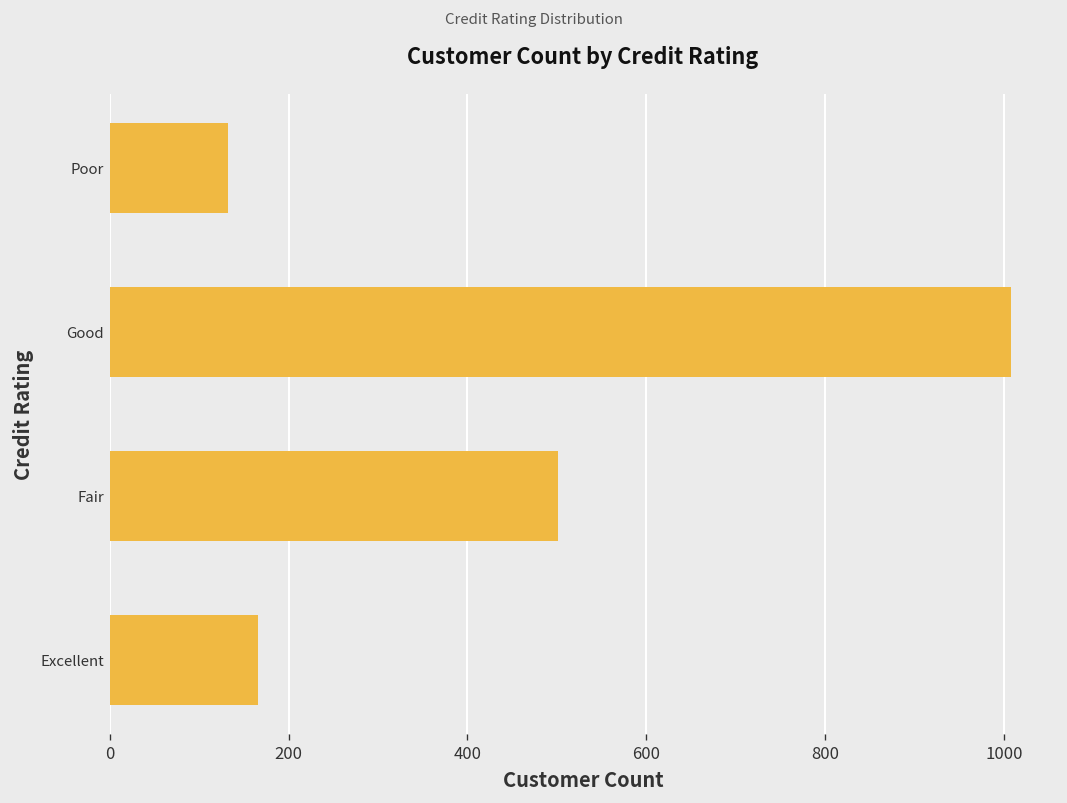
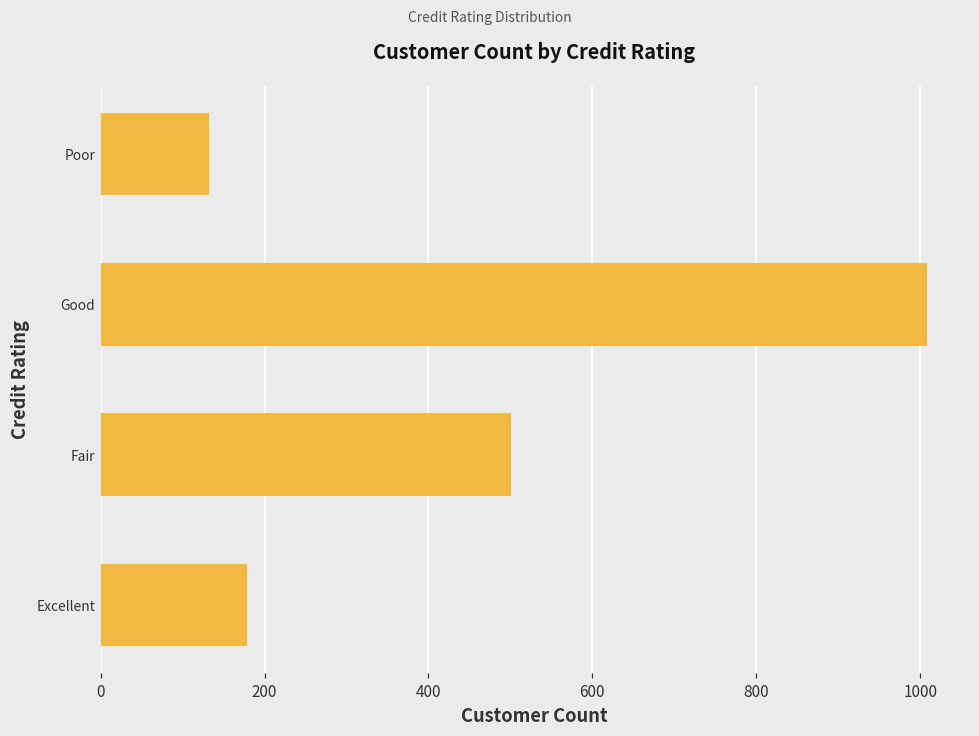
Excellent: 170 -> 180
